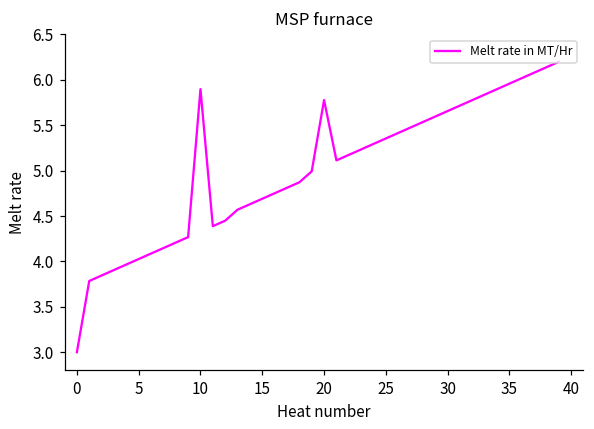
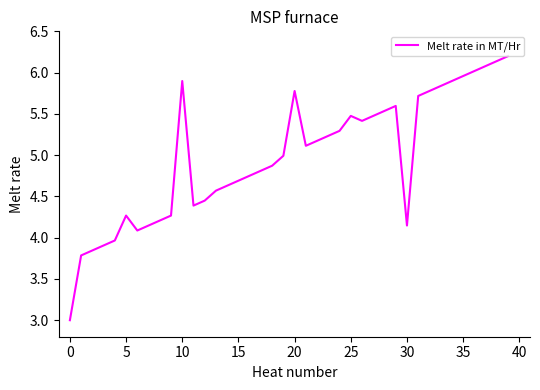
5: 4.0 -> 4.3
25: 5.4 -> 5.5
30: 5.7 -> 4.1
